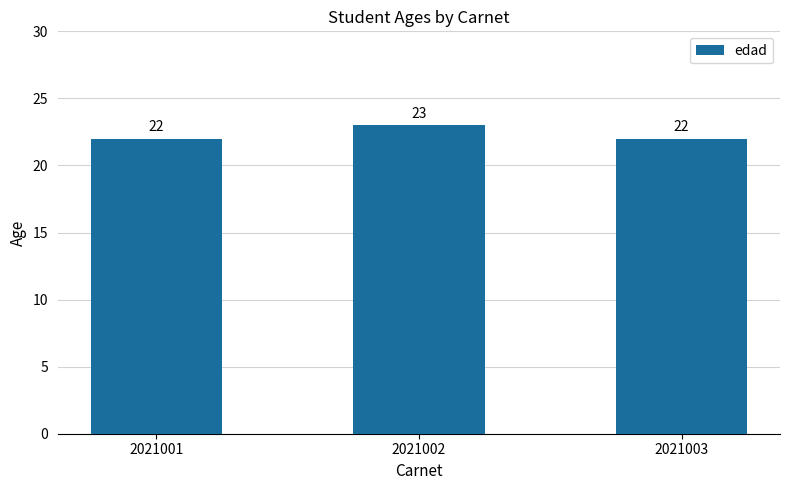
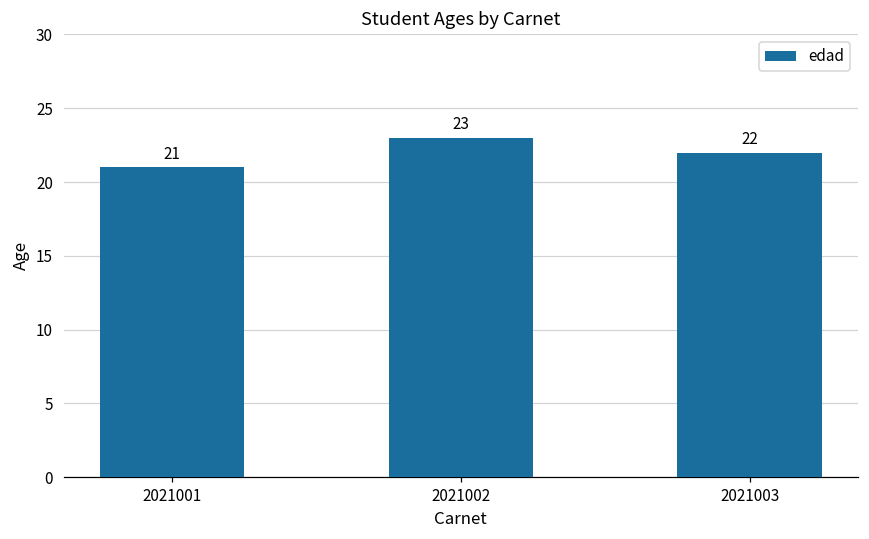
2021001: 22 -> 21
